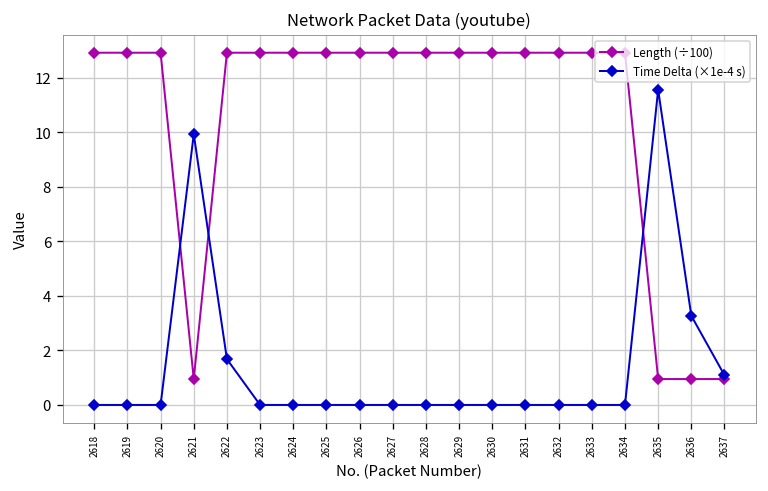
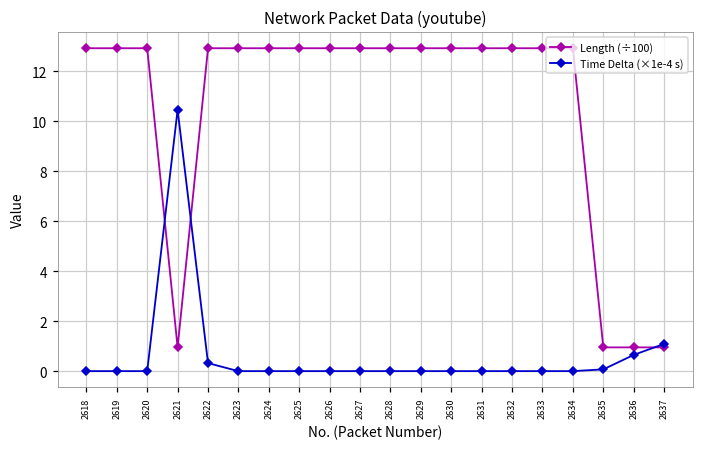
Time Delta (×1e-4 s), 2621: 9.9 -> 10.5
Time Delta (×1e-4 s), 2622: 1.7 -> 0.3
Time Delta (×1e-4 s), 2635: 11.6 -> 0.1
Time Delta (×1e-4 s), 2636: 3.3 -> 0.6
